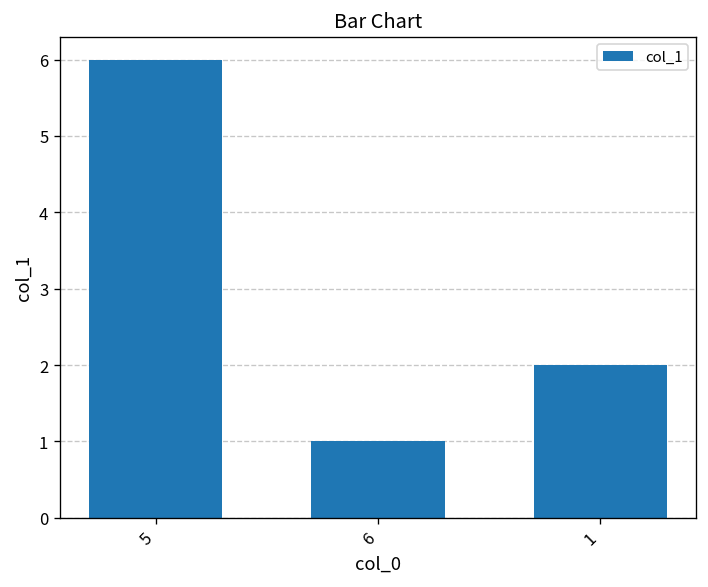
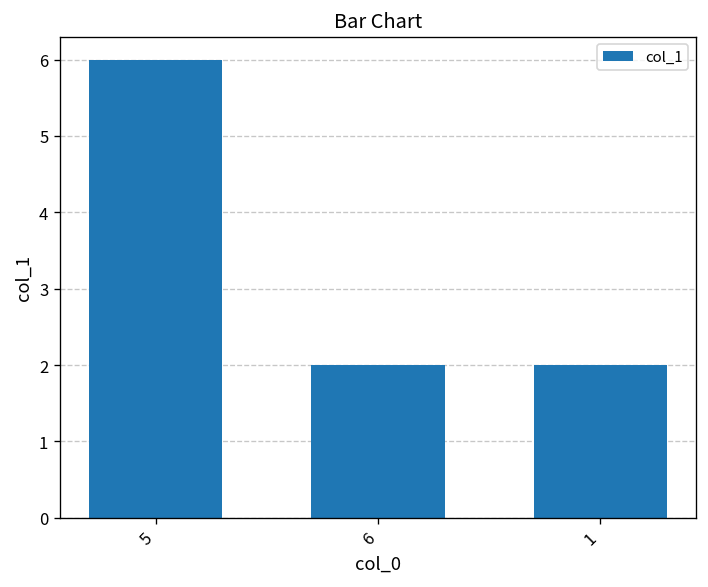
6: 1 -> 2
